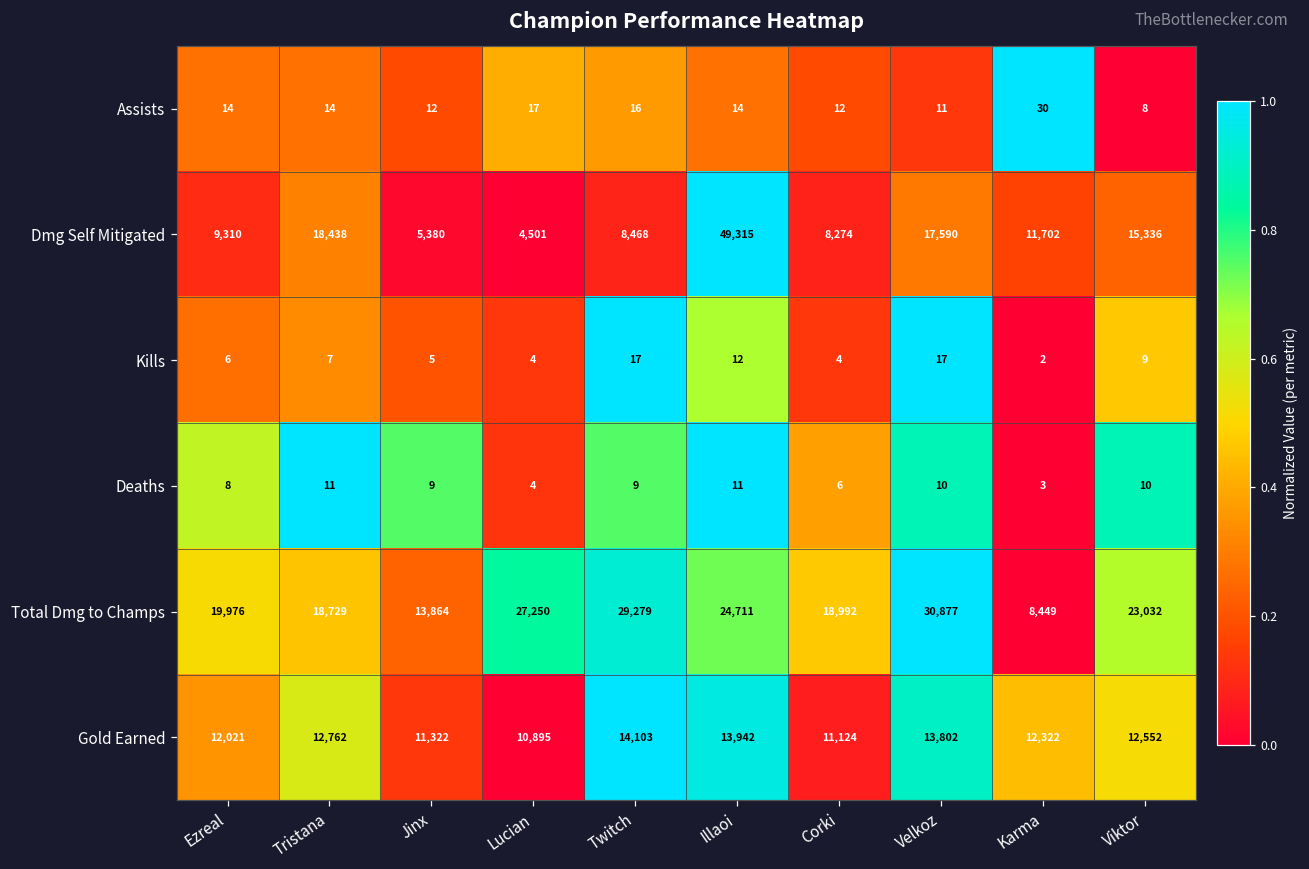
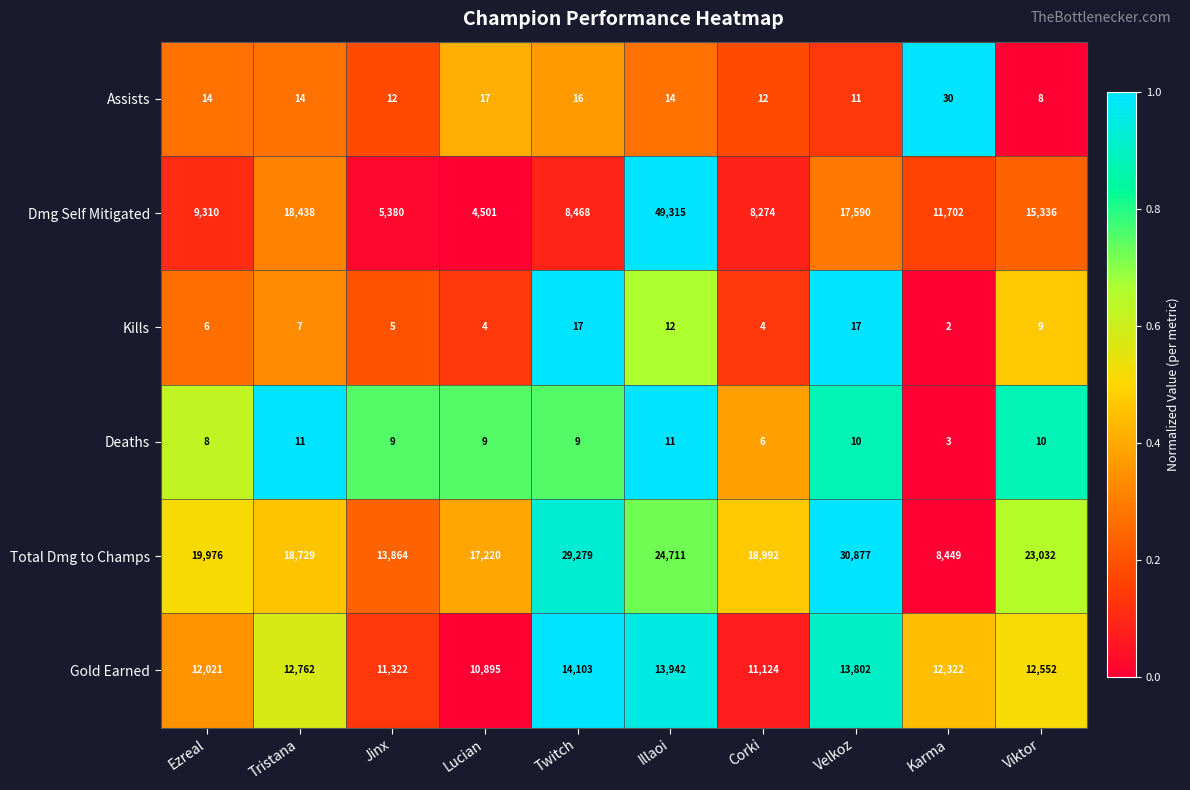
Deaths, Lucian: 4 -> 9
Total Dmg to Champs, Lucian: 27,250 -> 17,220
